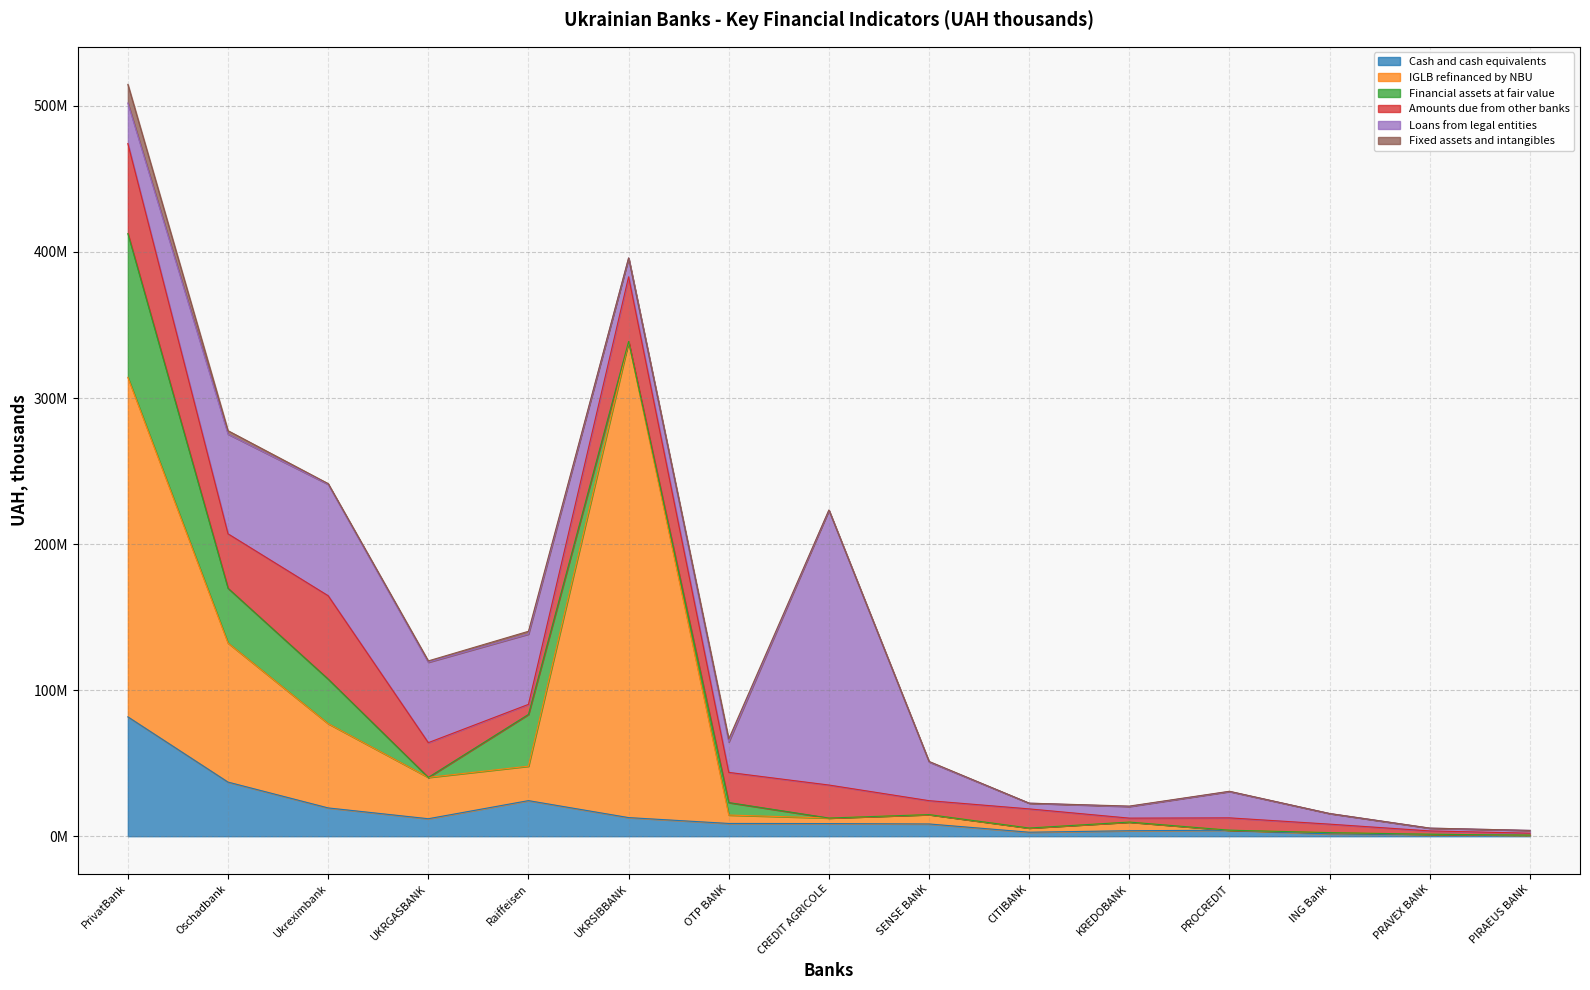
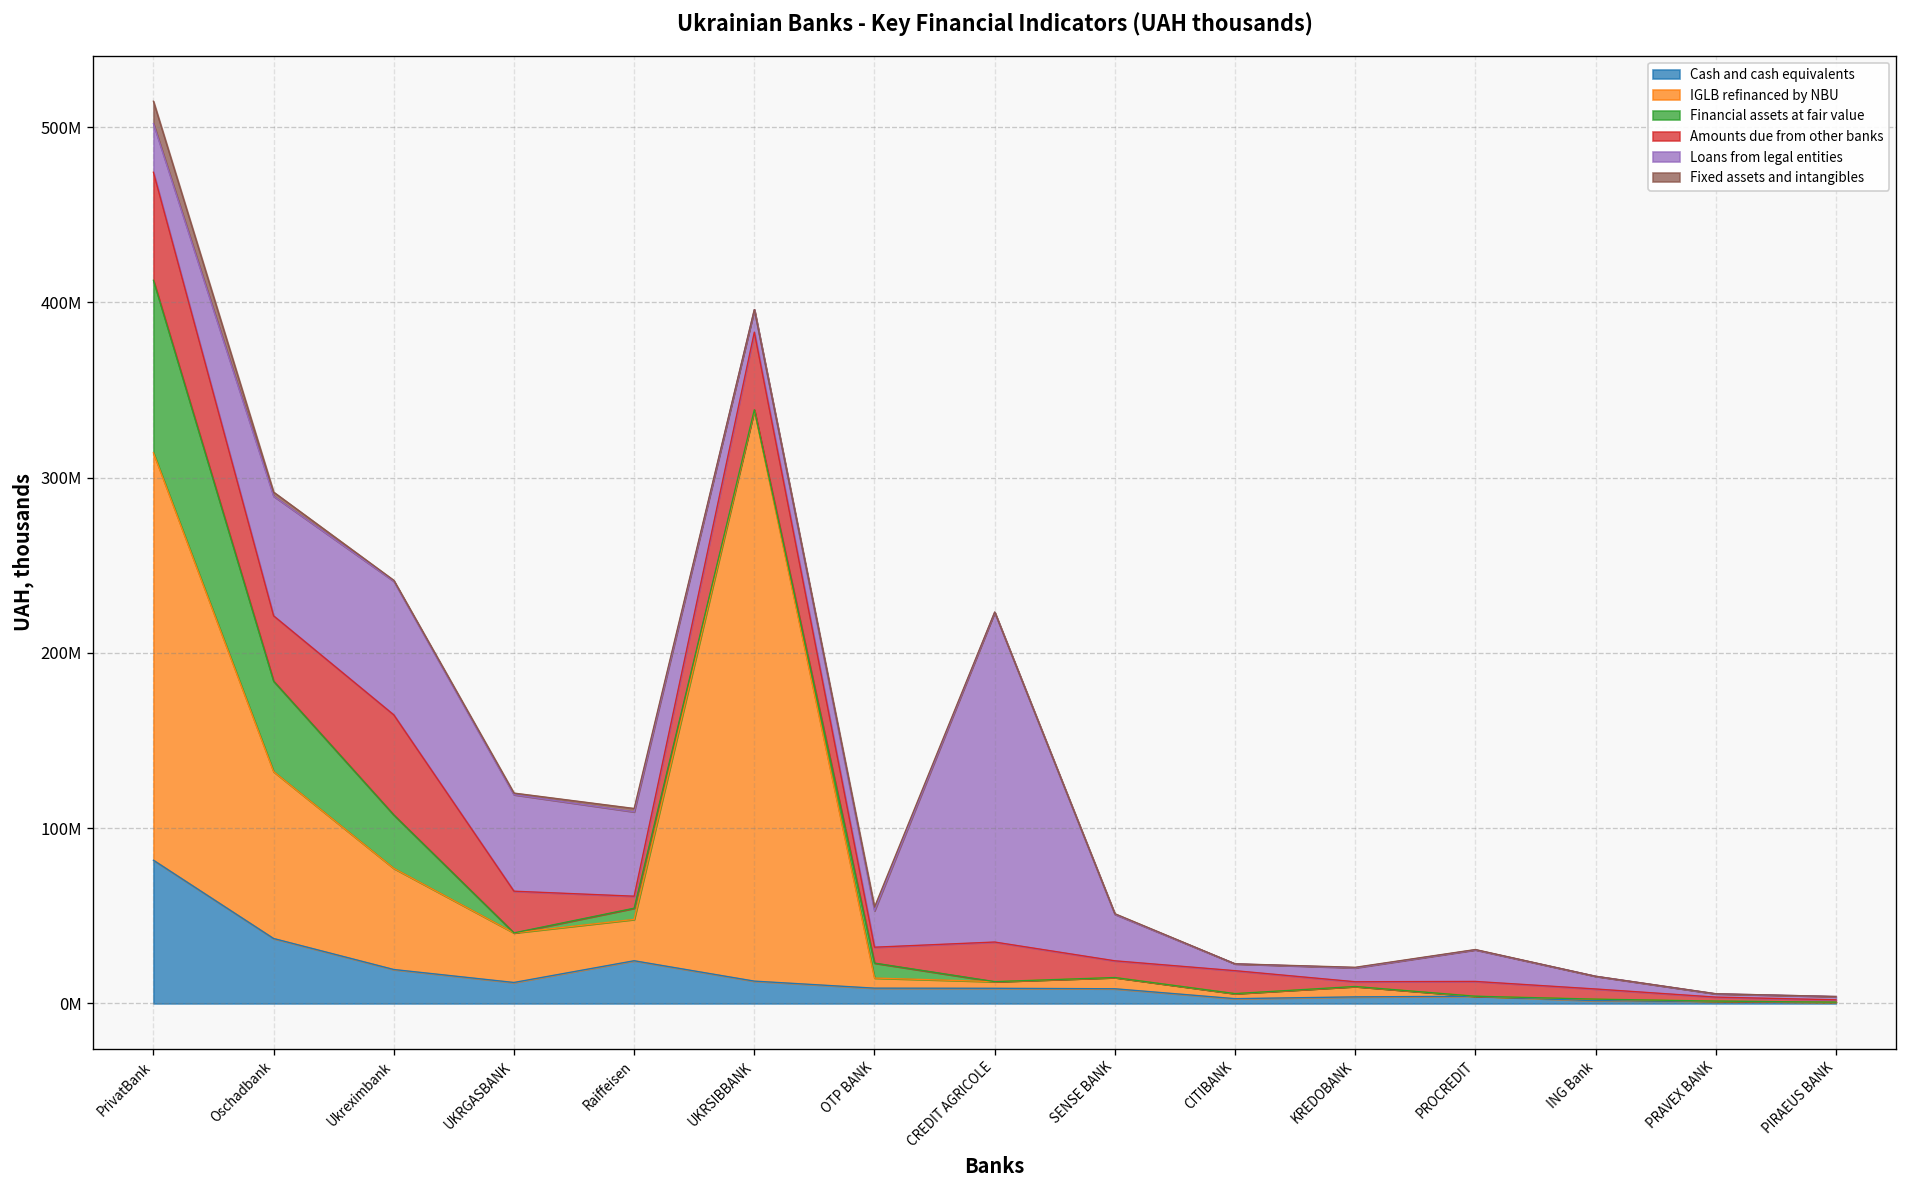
Financial assets at fair value, Oschadbank: 38000000 -> 52000000
Financial assets at fair value, Raiffeisen: 35000000 -> 6000000
Amounts due from other banks, OTP BANK: 21000000 -> 9000000
